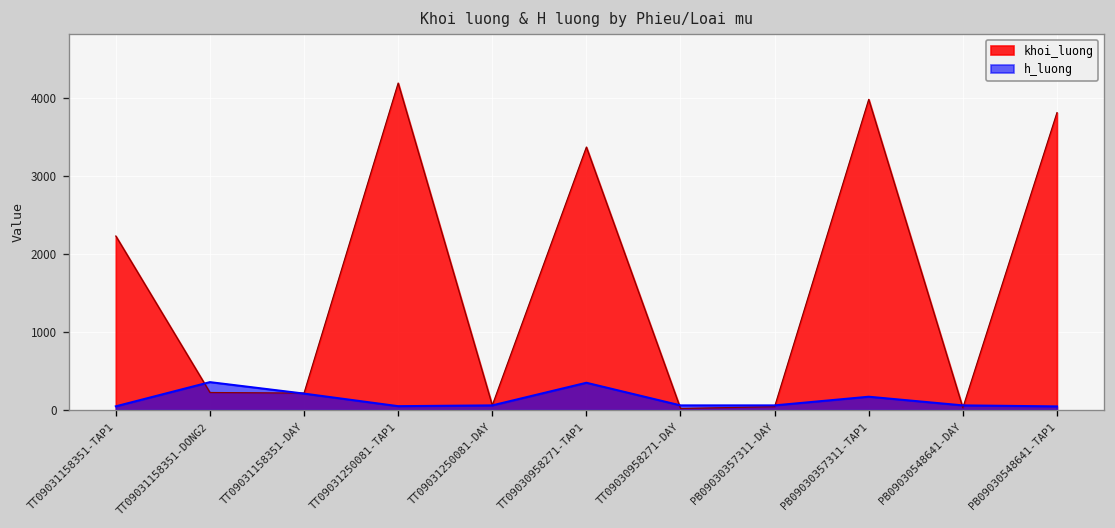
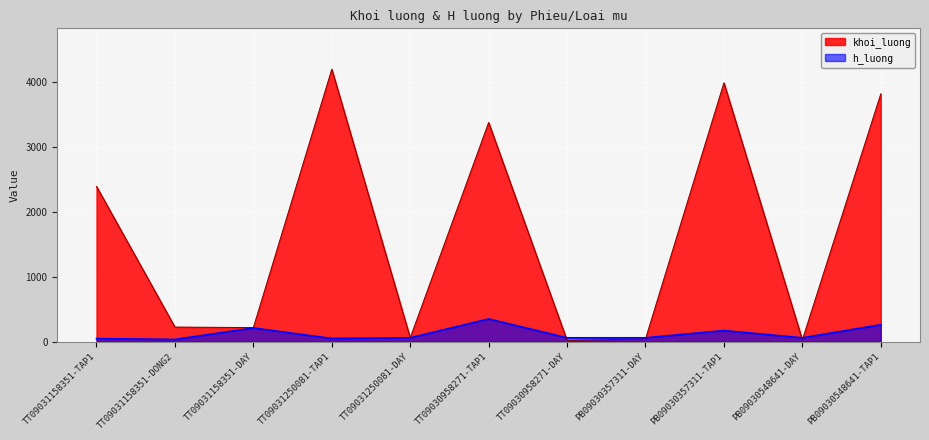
khoi_luong, TT09031158351-TAP1: 2200 -> 2400
h_luong, TT09031158351-DONG2: 400 -> 0
h_luong, PB09030548641-TAP1: 0 -> 300
